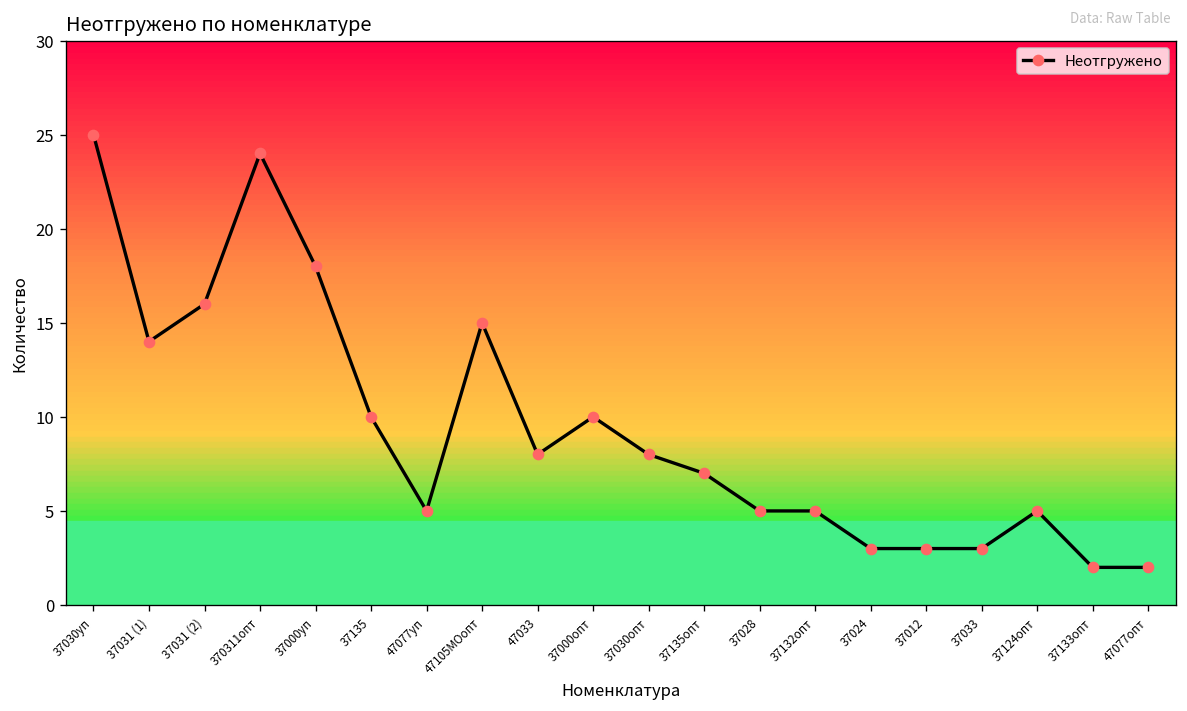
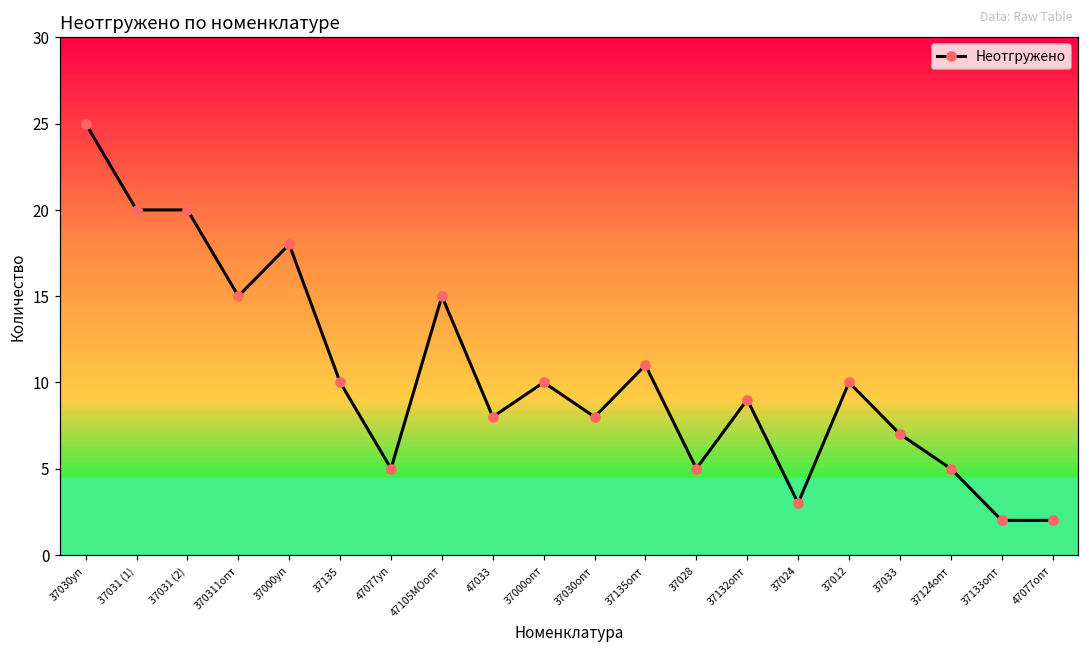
37031 (1): 14 -> 20
37031 (2): 16 -> 20
370311опт: 24 -> 15
37135опт: 7 -> 11
37132опт: 5 -> 9
37012: 3 -> 10
37033: 3 -> 7
